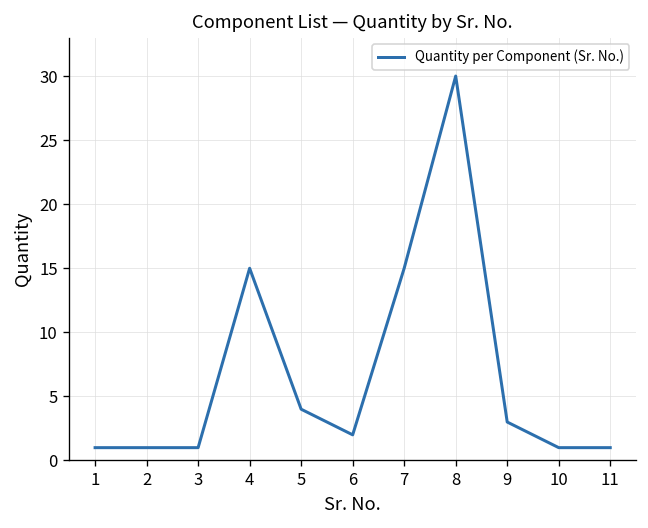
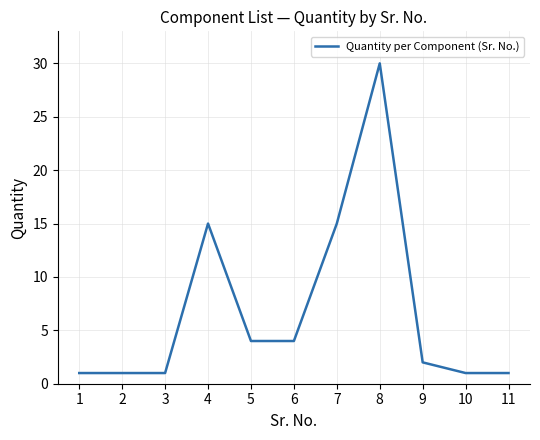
6: 2 -> 4
9: 3 -> 2
